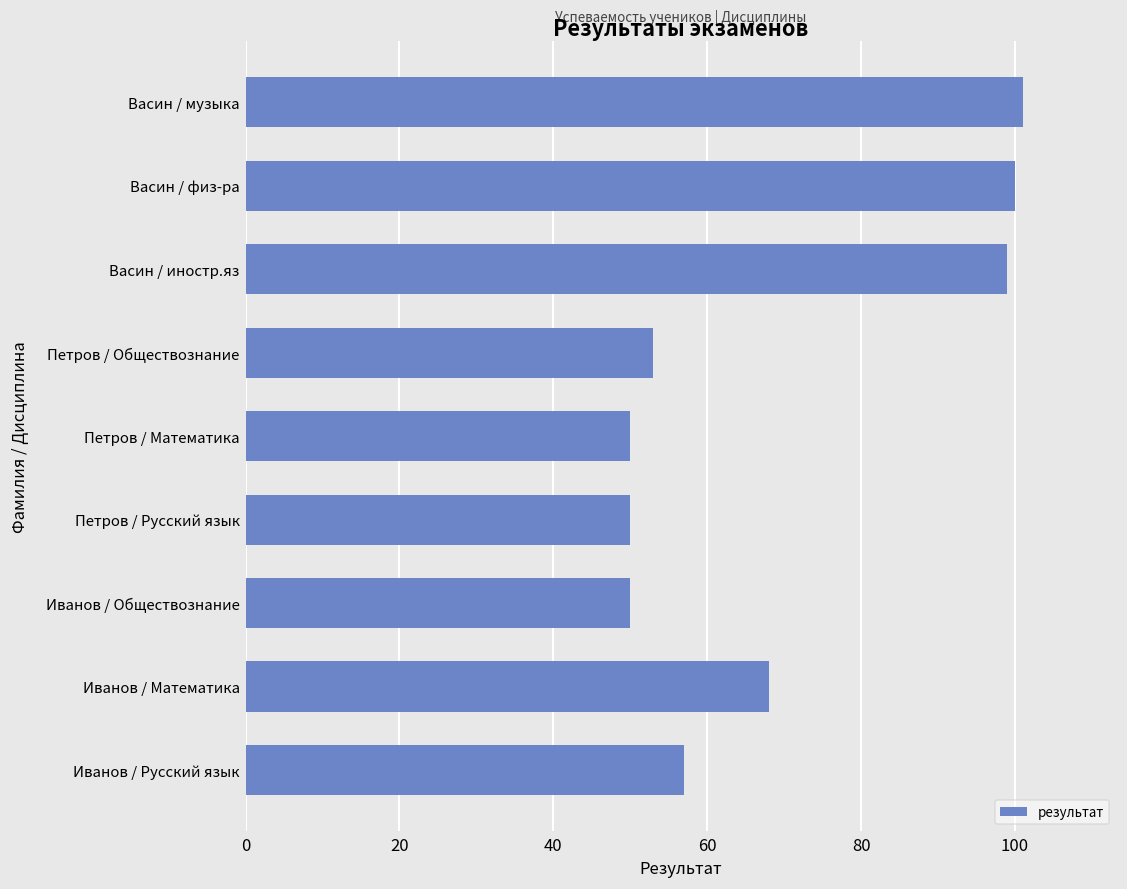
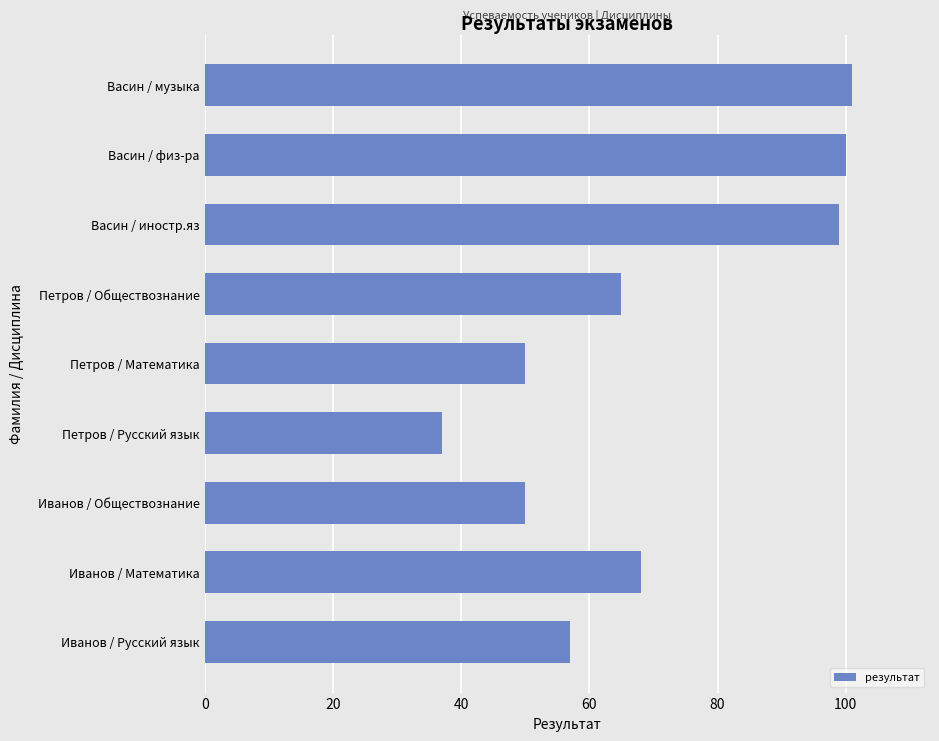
Петров / Обществознание: 53 -> 65
Петров / Русский язык: 50 -> 37
